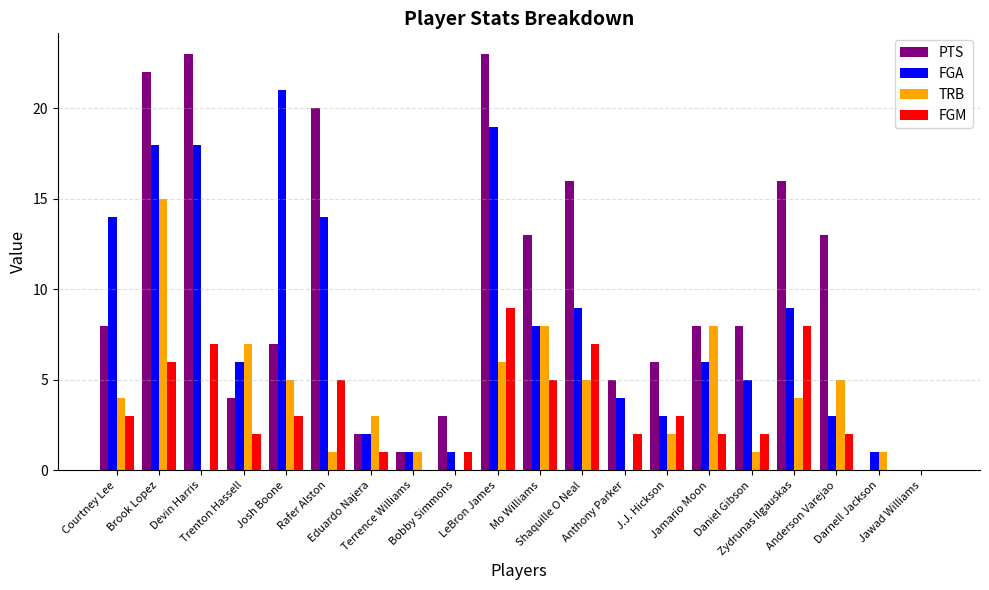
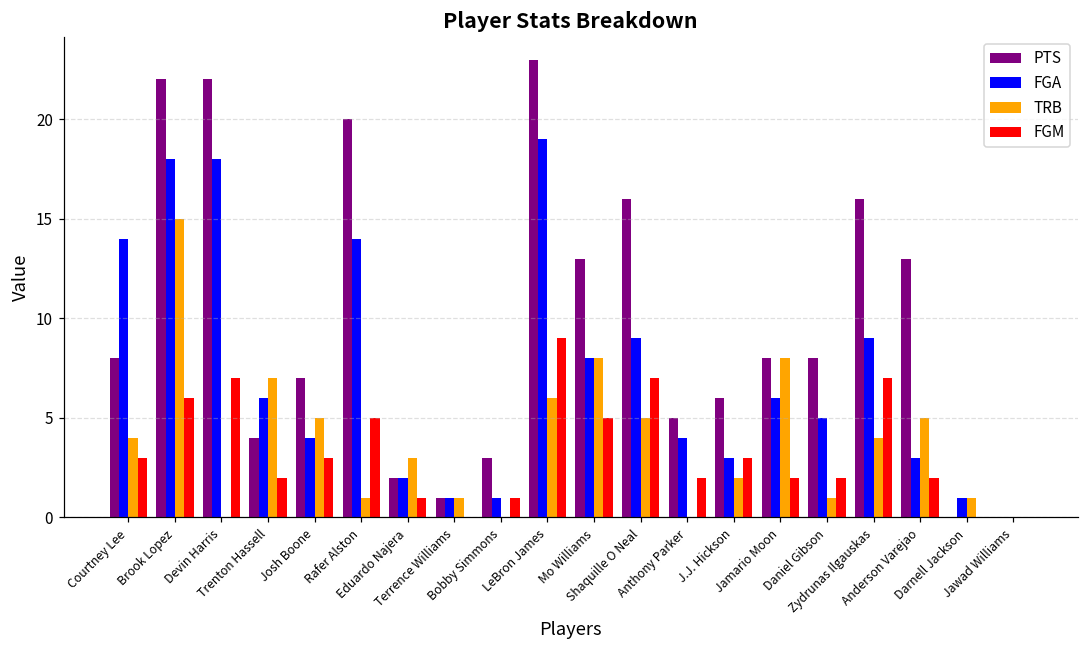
PTS, Devin Harris: 23 -> 22
FGA, Josh Boone: 21 -> 4
FGM, Zydrunas Ilgauskas: 8 -> 7
